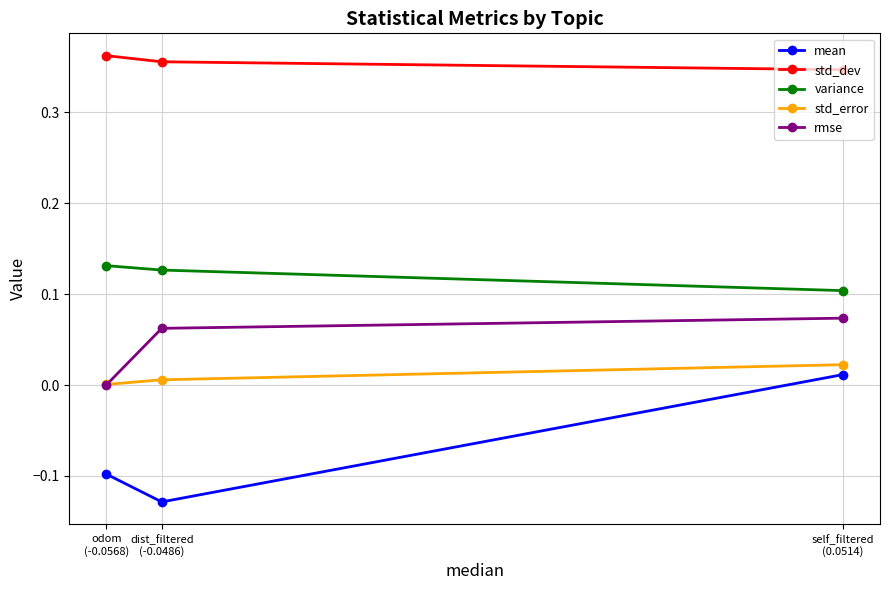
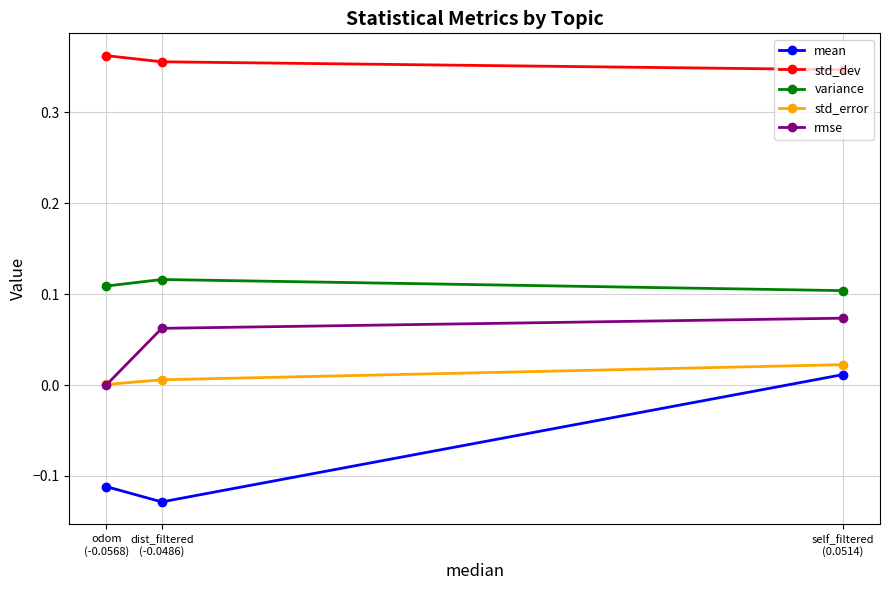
mean, odom (-0.0568): -0.10 -> -0.11
variance, odom (-0.0568): 0.13 -> 0.11
variance, dist_filtered (-0.0486): 0.13 -> 0.12
